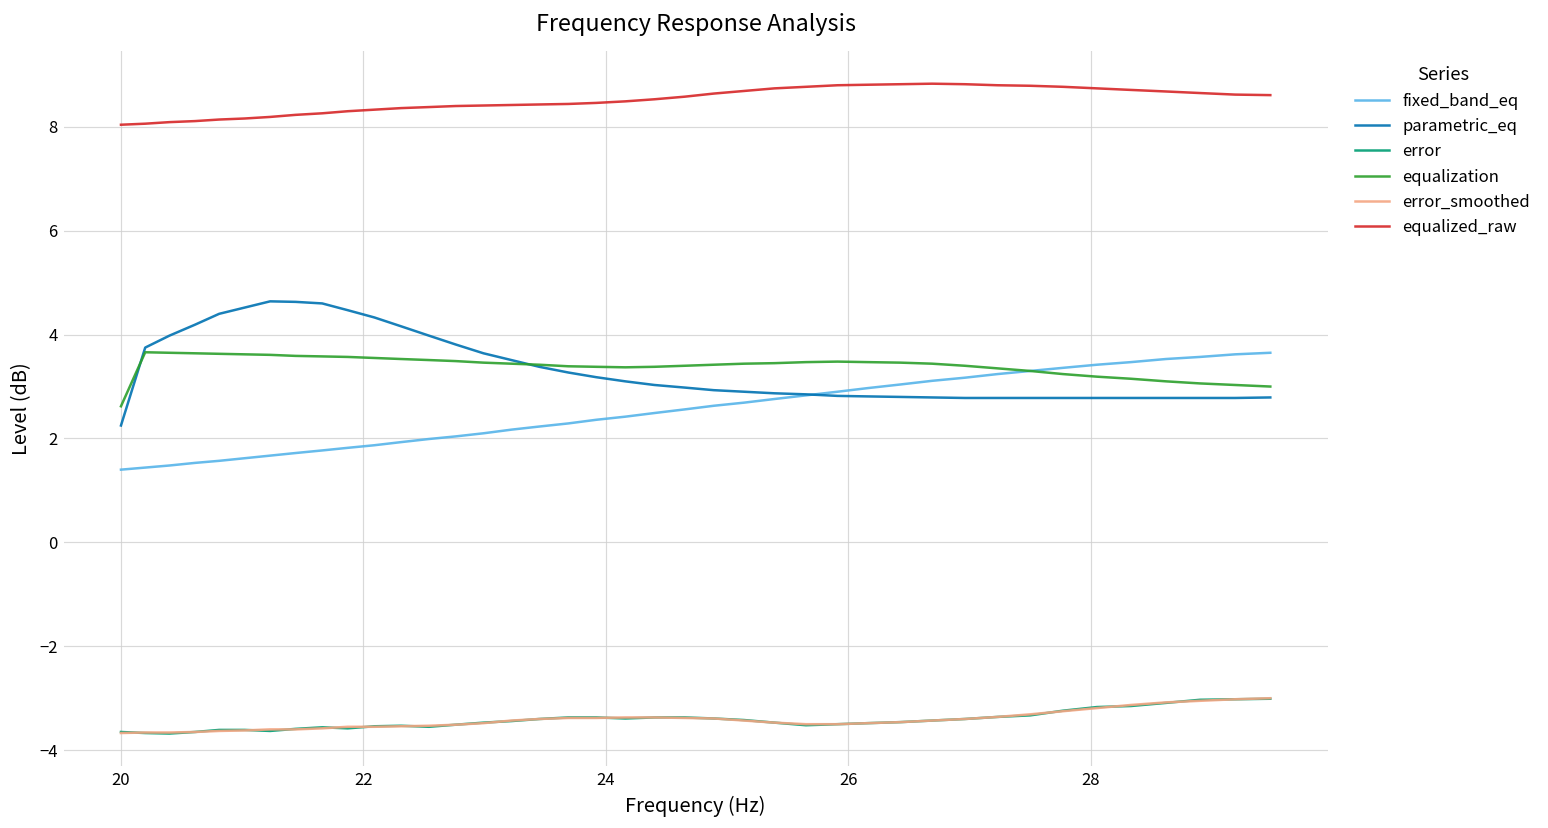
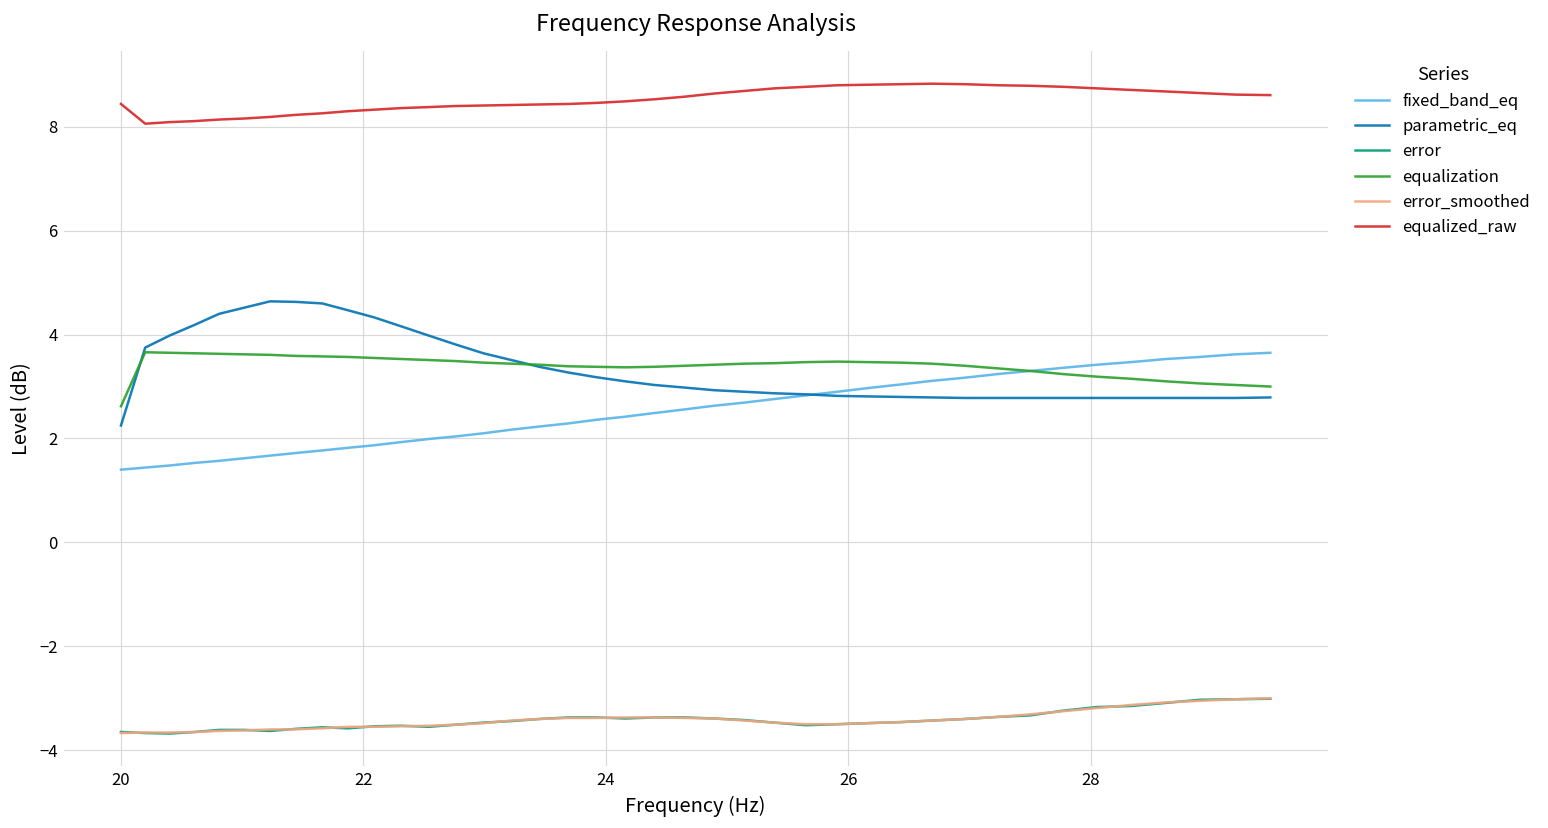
equalized_raw, 20: 8.0 -> 8.4
